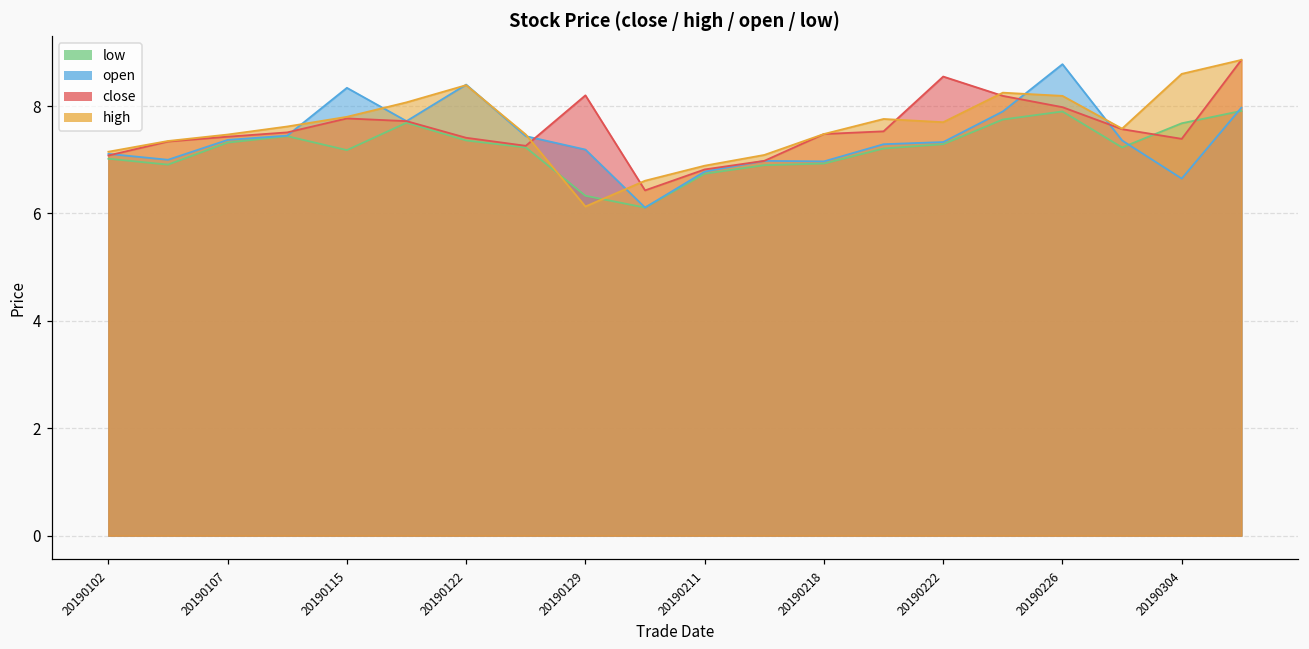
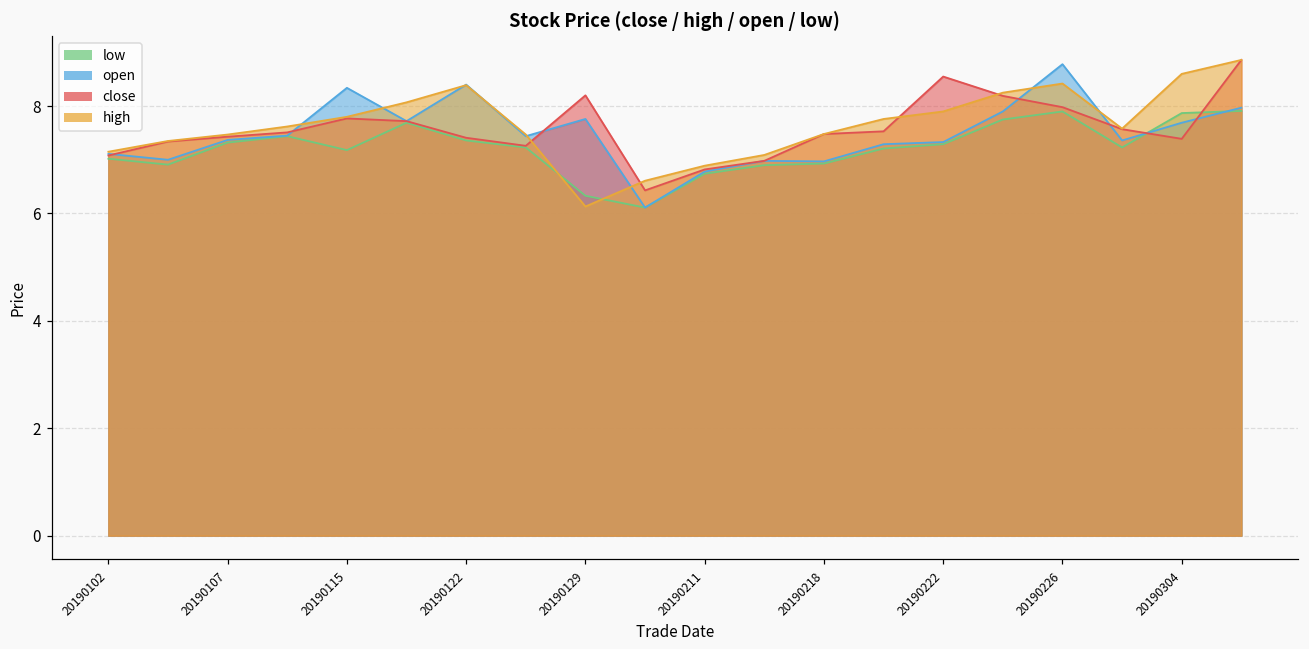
open, 20190129: 7.2 -> 7.8
high, 20190222: 7.7 -> 7.9
high, 20190226: 8.2 -> 8.4
low, 20190304: 7.7 -> 7.9
open, 20190304: 6.7 -> 7.7
